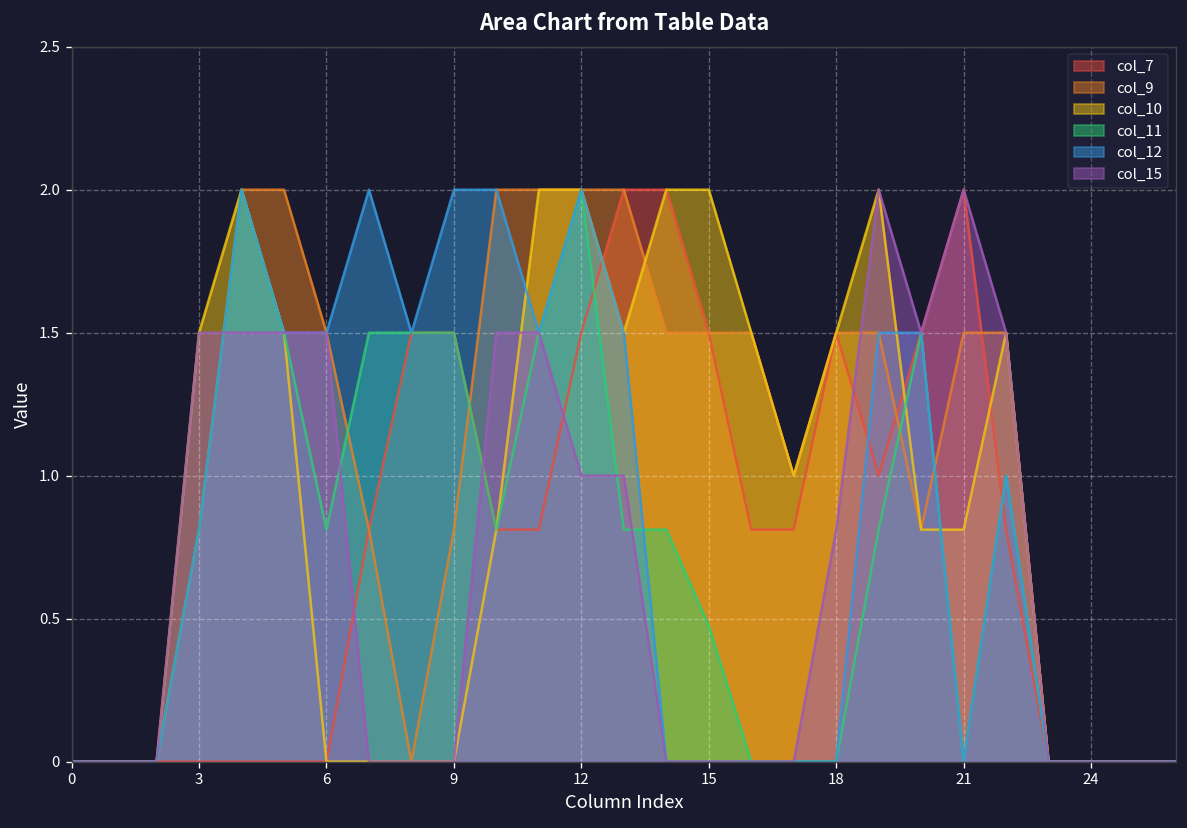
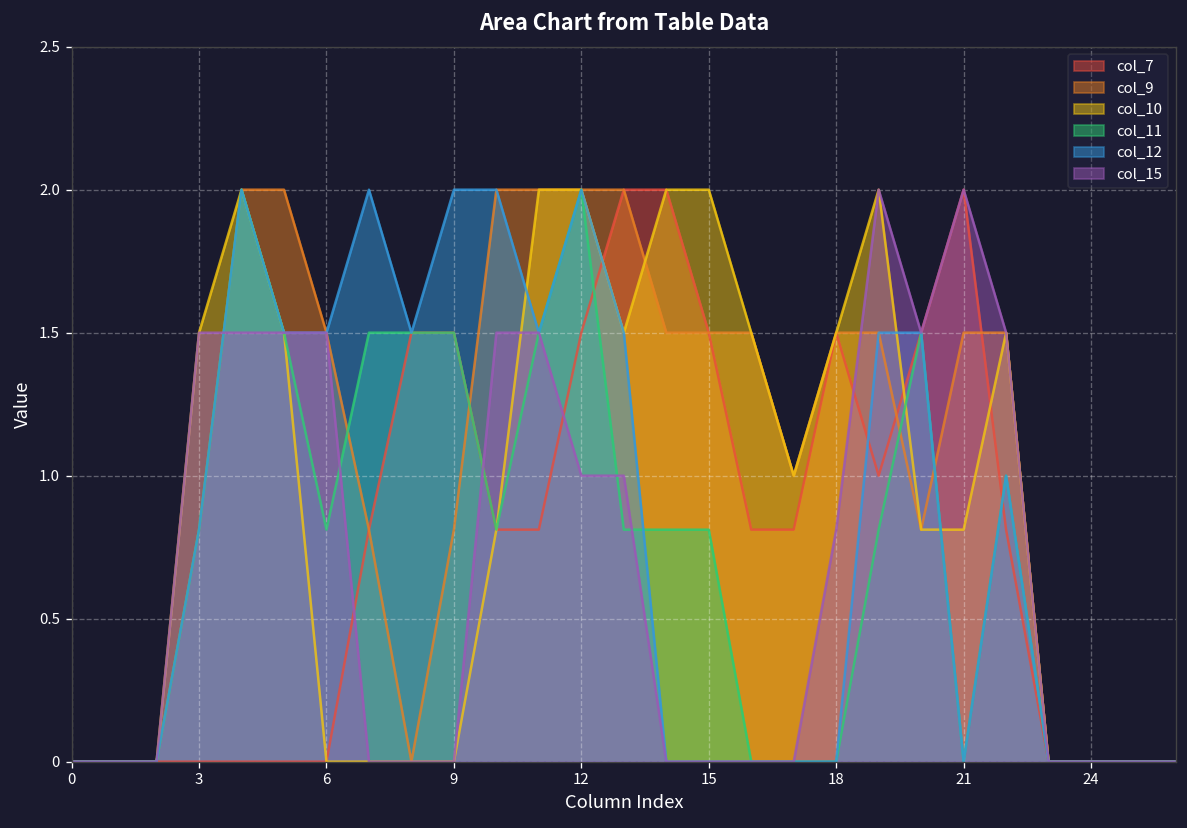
col_11, 15: 0.48 -> 0.81
